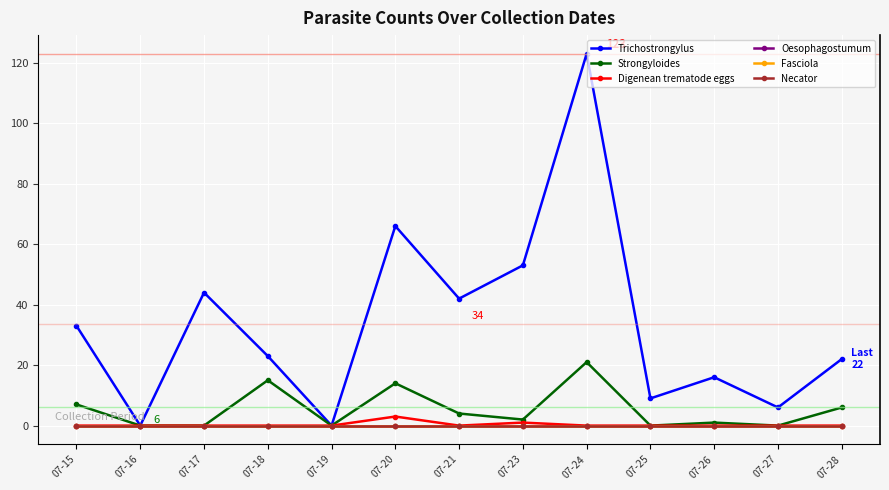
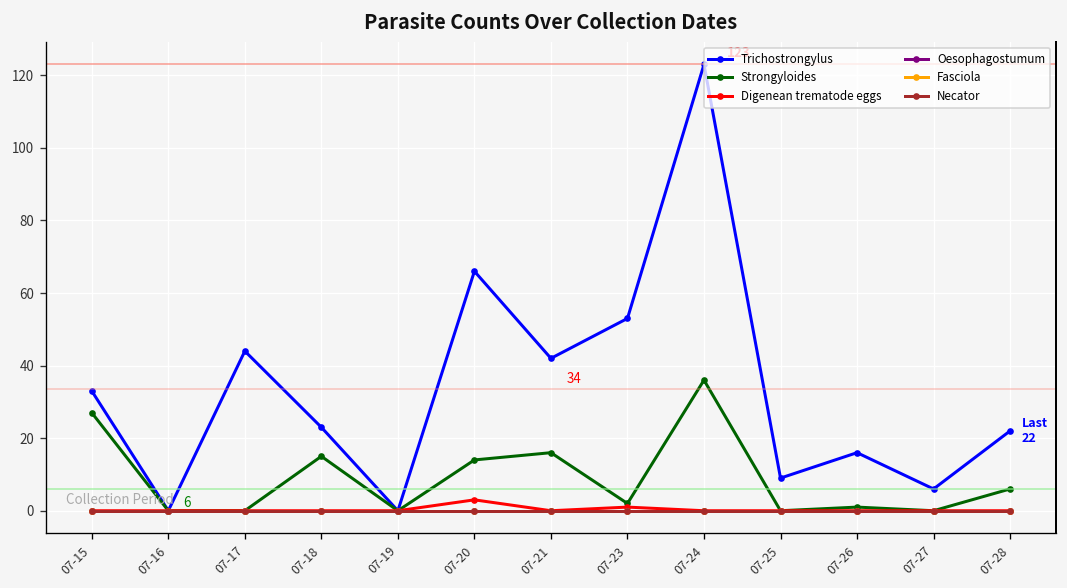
Strongyloides, 07-15: 7 -> 27
Strongyloides, 07-21: 4 -> 16
Strongyloides, 07-24: 21 -> 36
